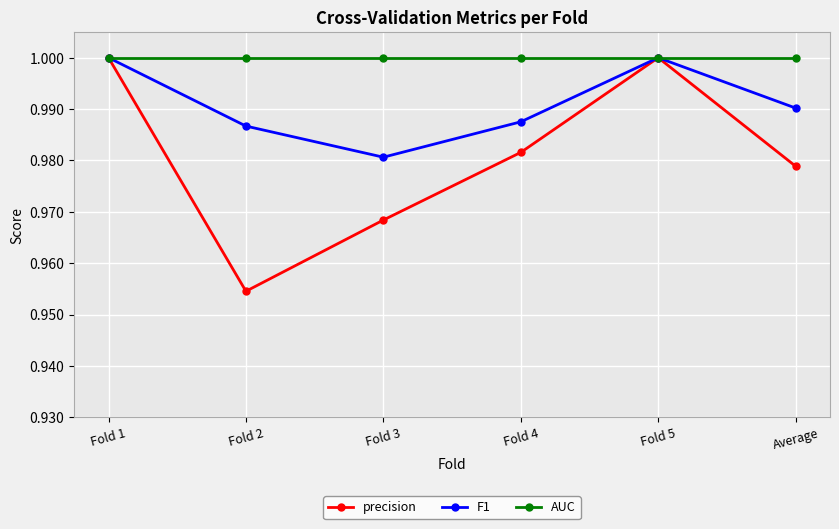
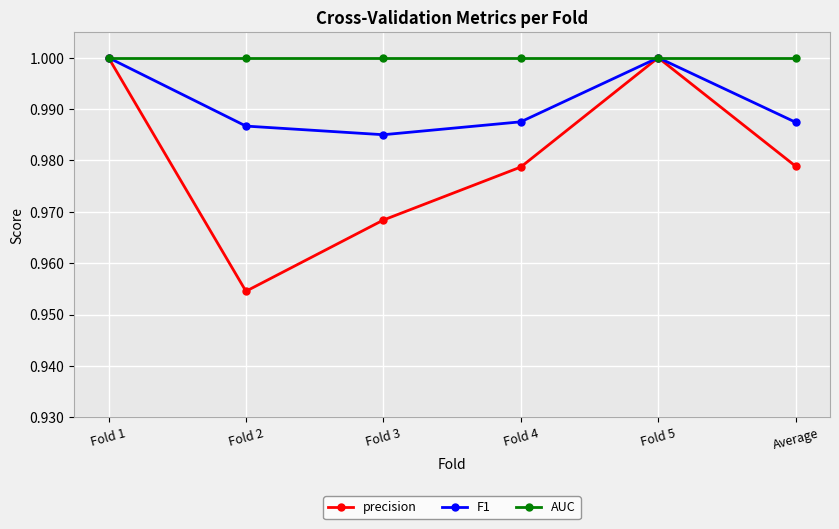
F1, Fold 3: 0.981 -> 0.985
precision, Fold 4: 0.982 -> 0.979
F1, Average: 0.990 -> 0.987
